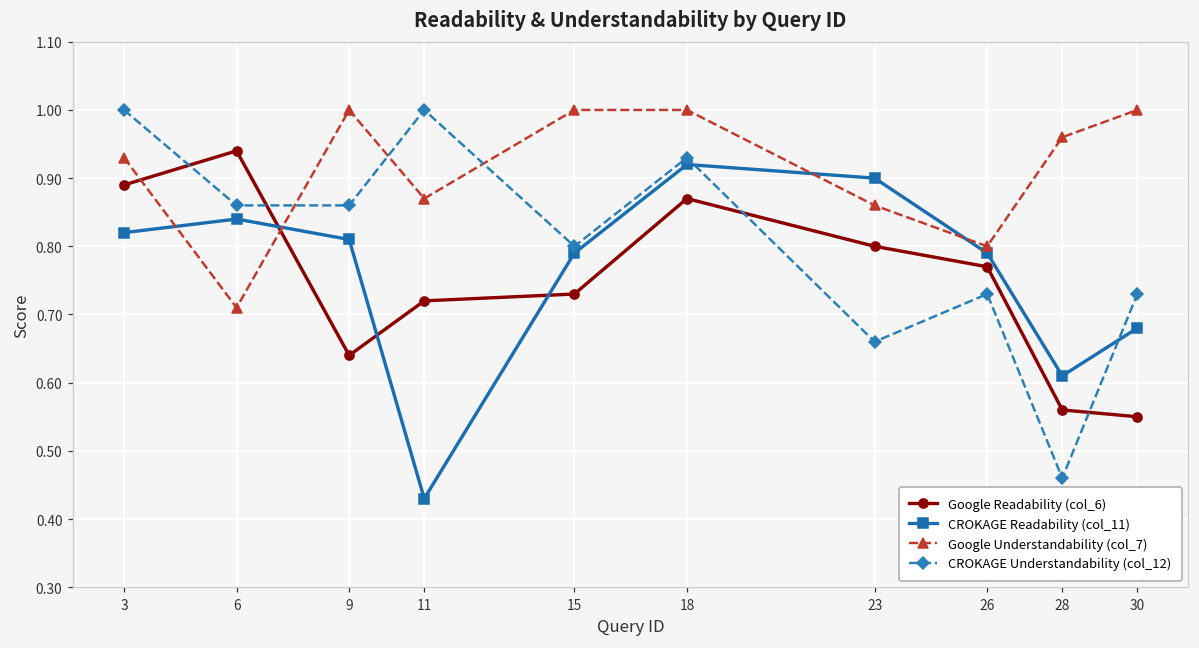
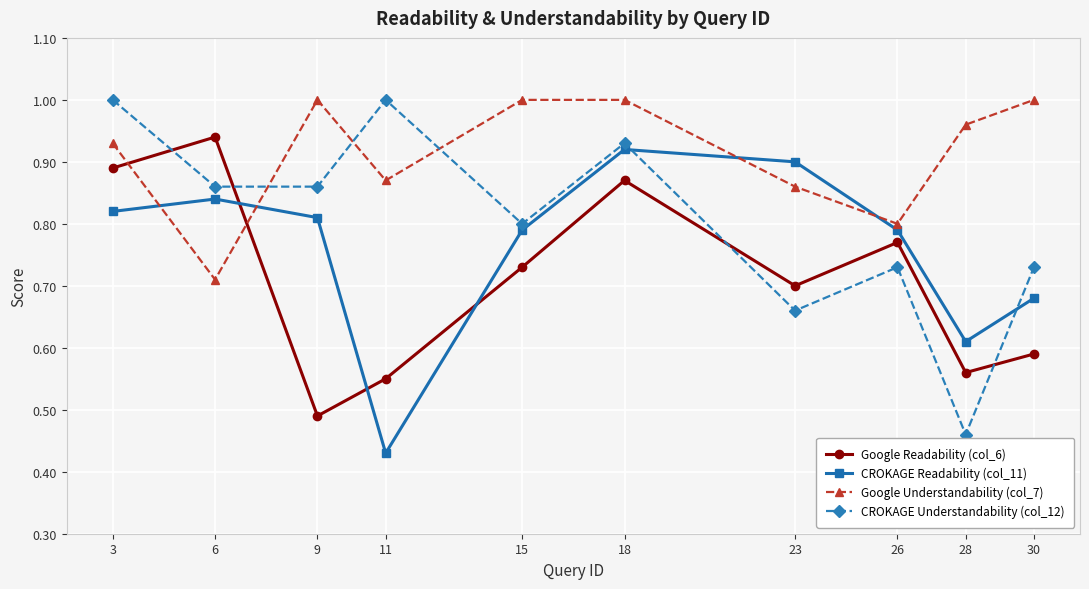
Google Readability (col_6), 9: 0.64 -> 0.49
Google Readability (col_6), 11: 0.72 -> 0.55
Google Readability (col_6), 23: 0.8 -> 0.7
Google Readability (col_6), 30: 0.55 -> 0.59
